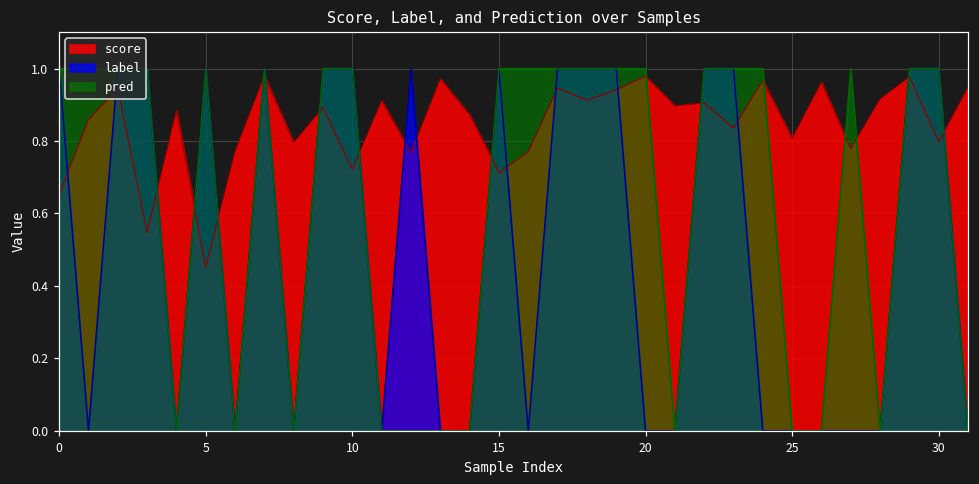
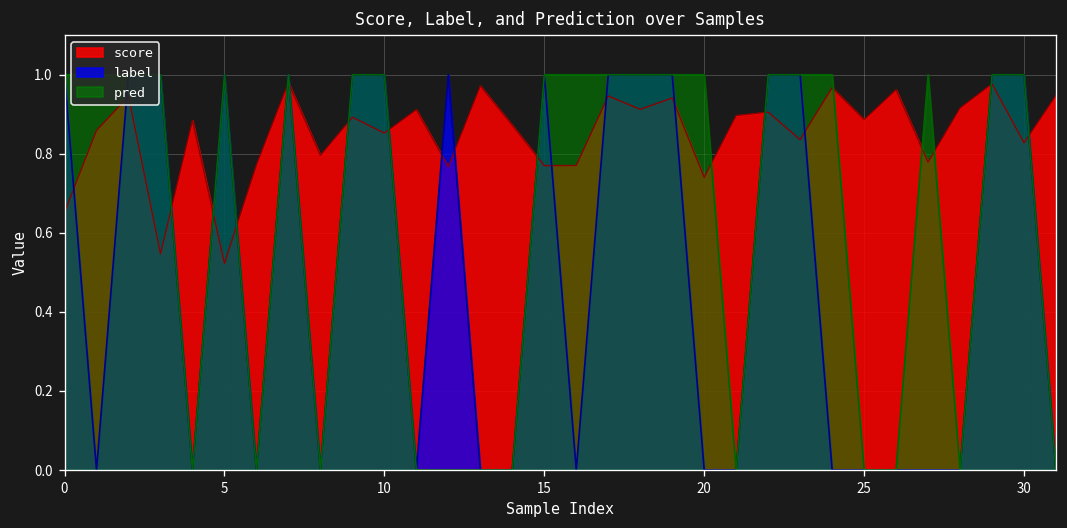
score, 5: 0.45 -> 0.52
score, 10: 0.72 -> 0.85
score, 15: 0.71 -> 0.77
score, 20: 0.98 -> 0.74
score, 25: 0.81 -> 0.89
score, 30: 0.80 -> 0.83
